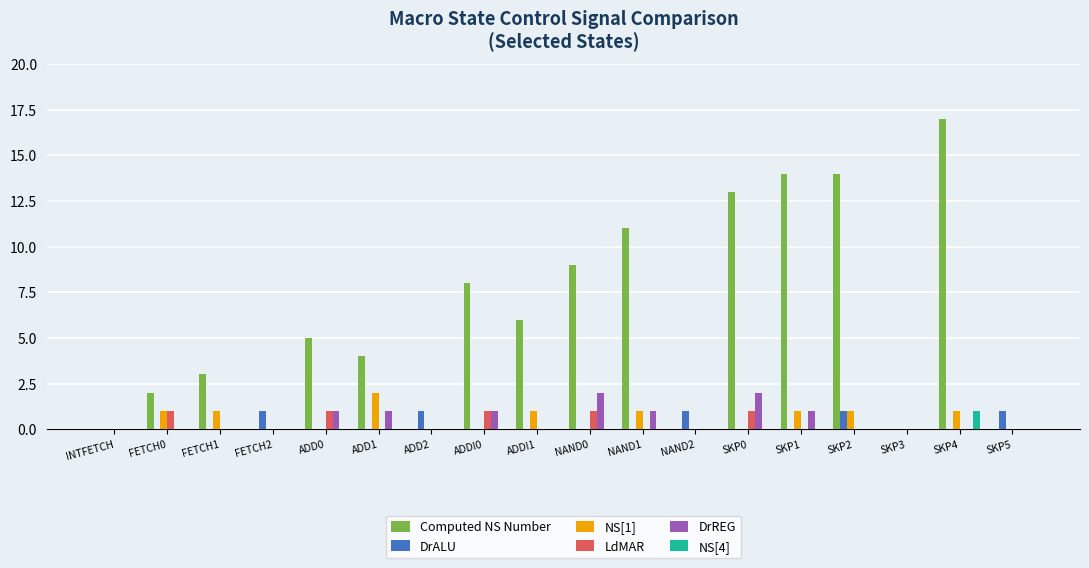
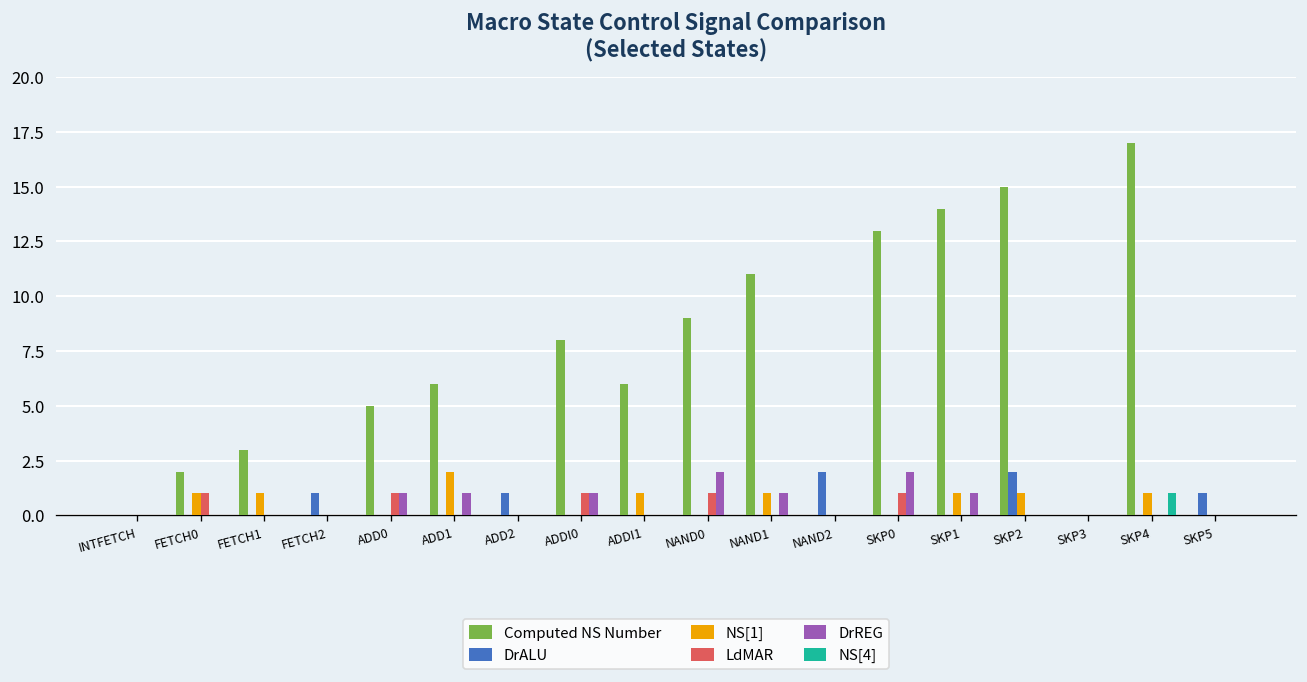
Computed NS Number, ADD1: 4 -> 6
DrALU, NAND2: 1 -> 2
Computed NS Number, SKP2: 14 -> 15
DrALU, SKP2: 1 -> 2
